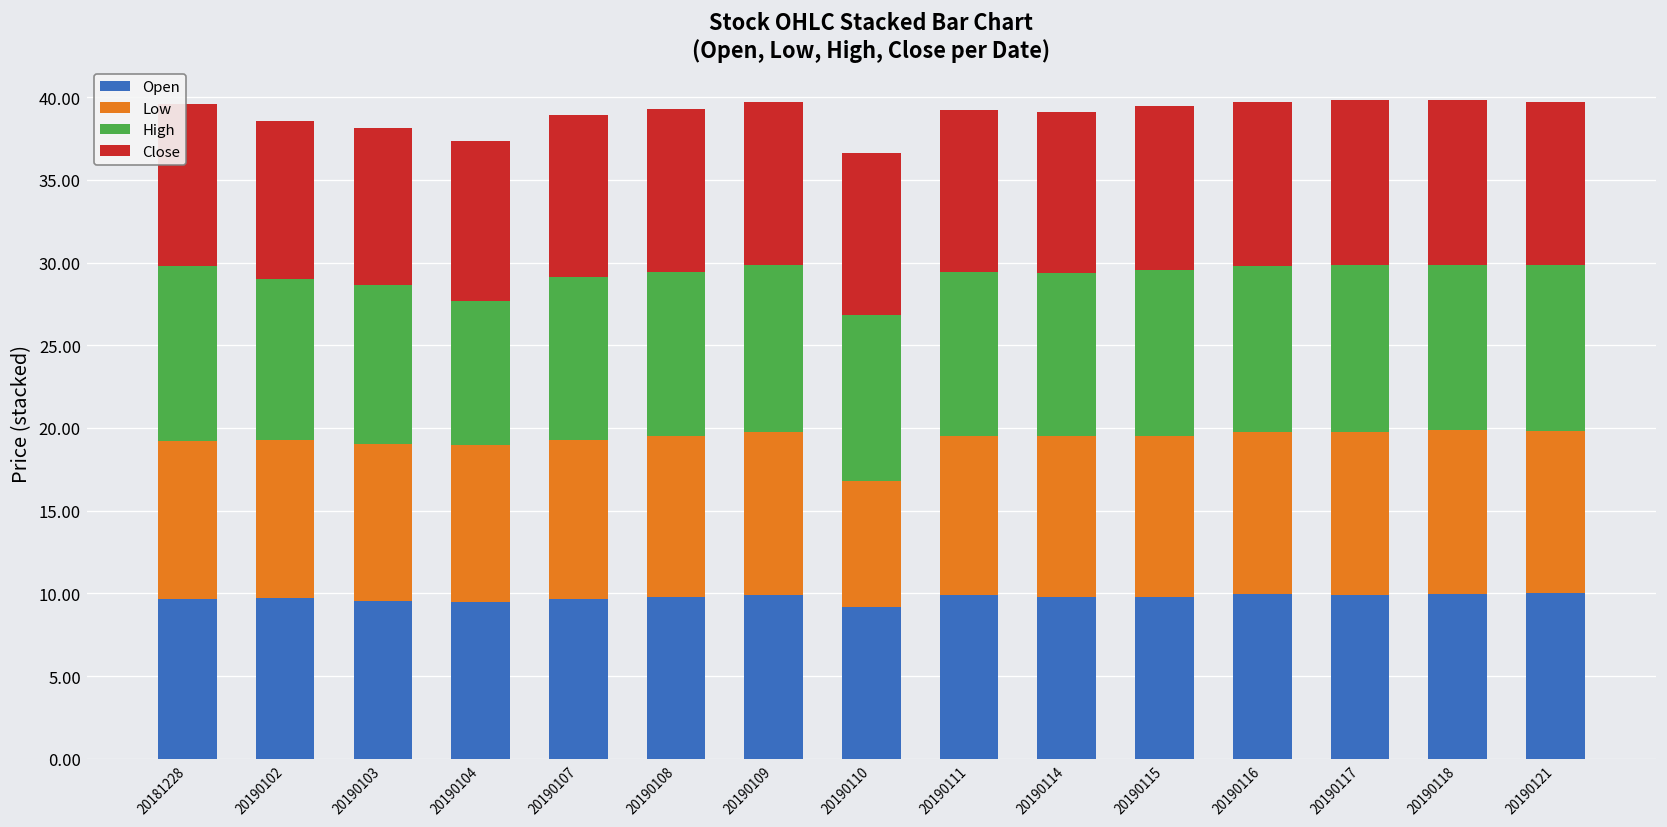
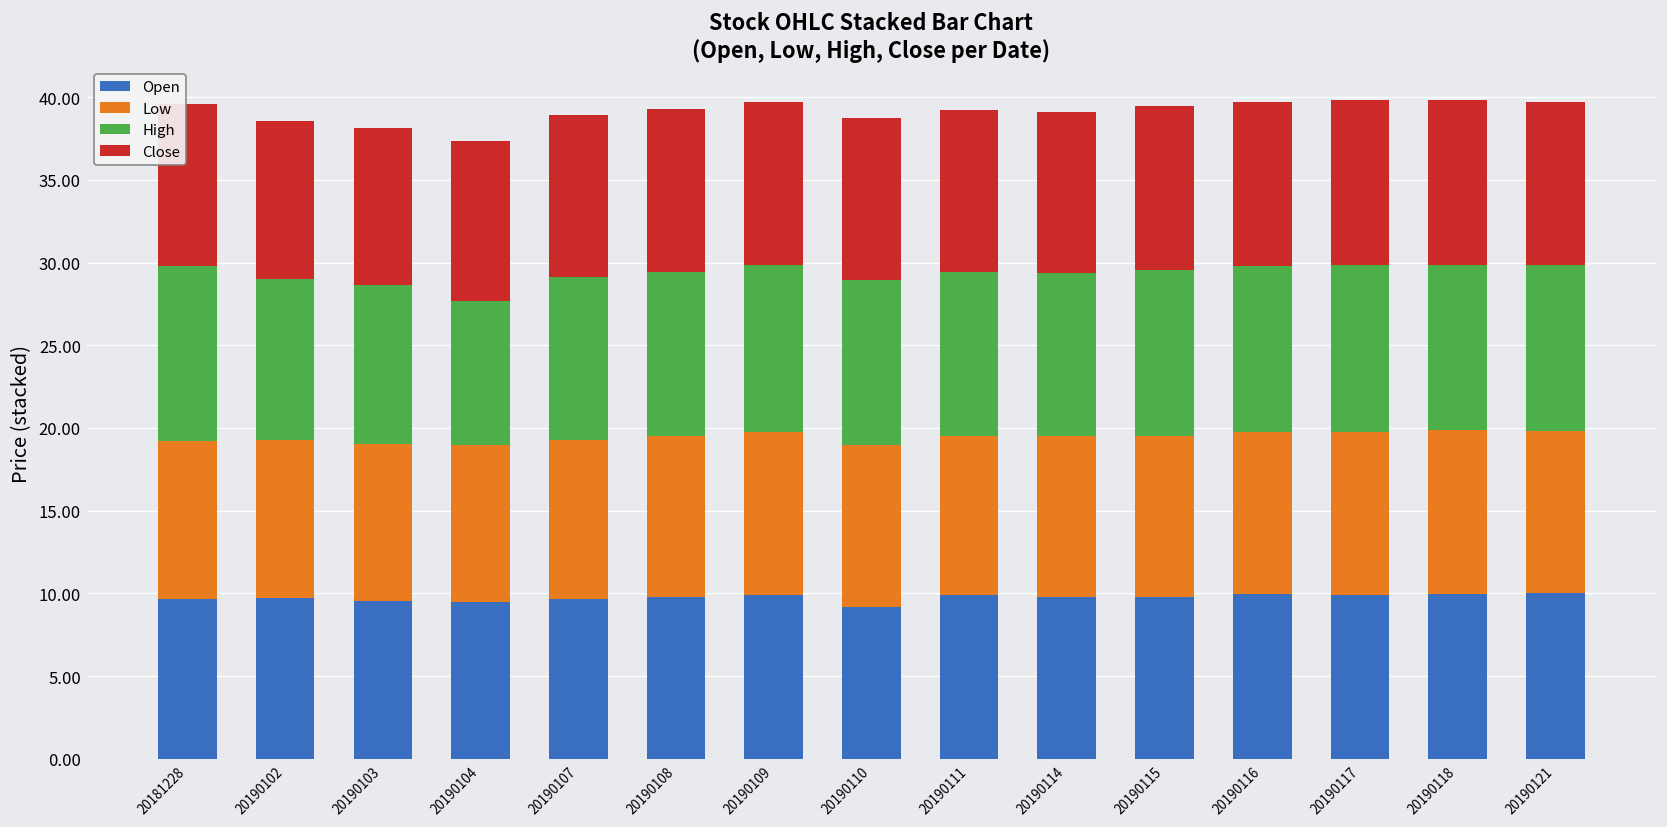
Low, 20190110: 7.6 -> 9.8
